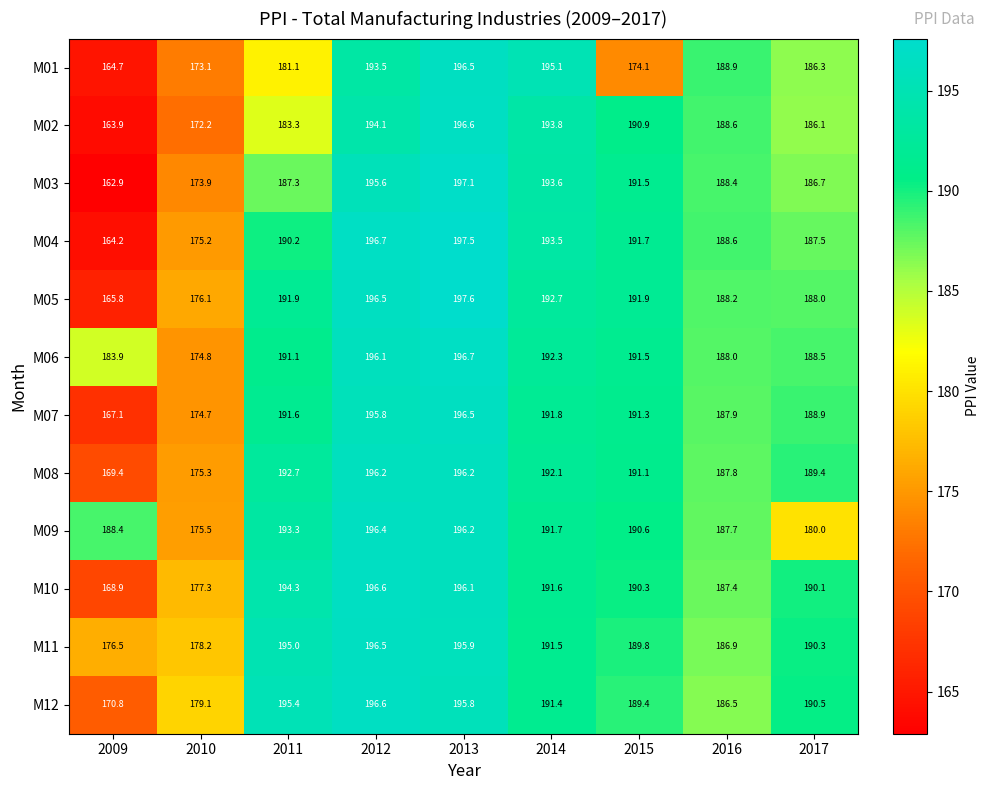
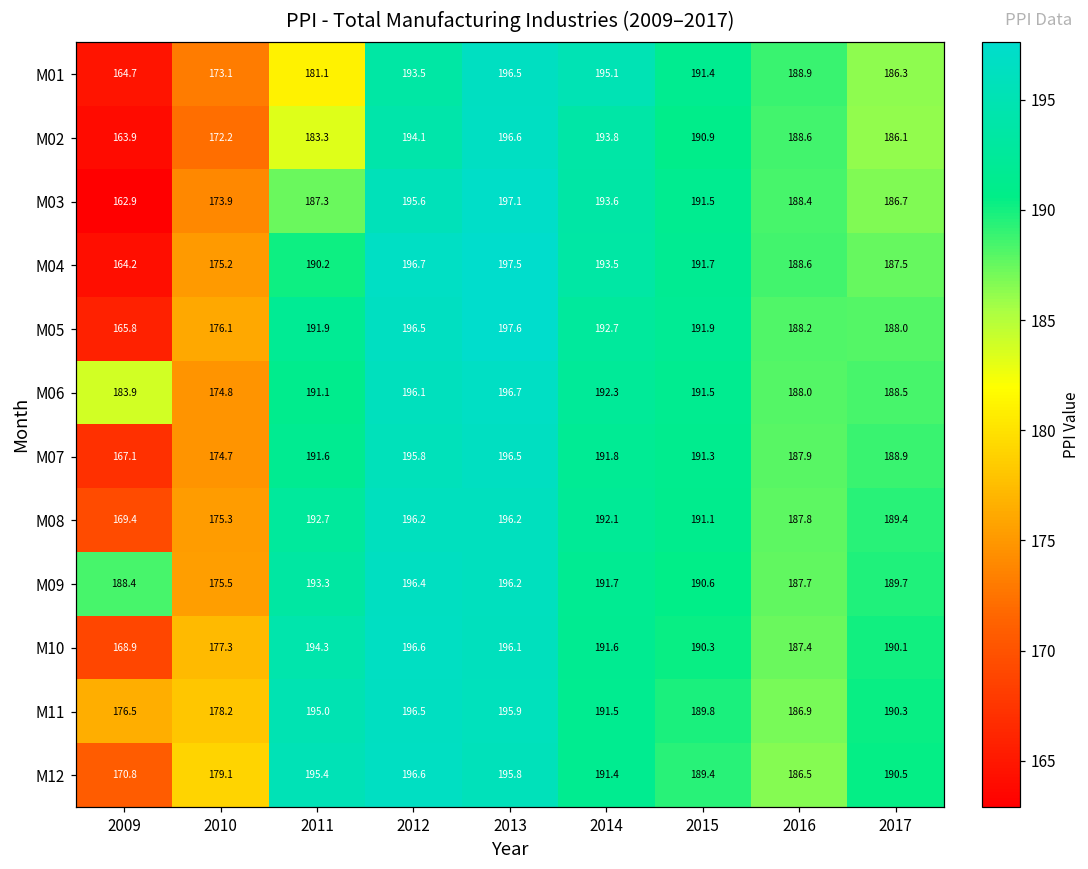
M01, 2015: 174.1 -> 191.4
M09, 2017: 180.0 -> 189.7
